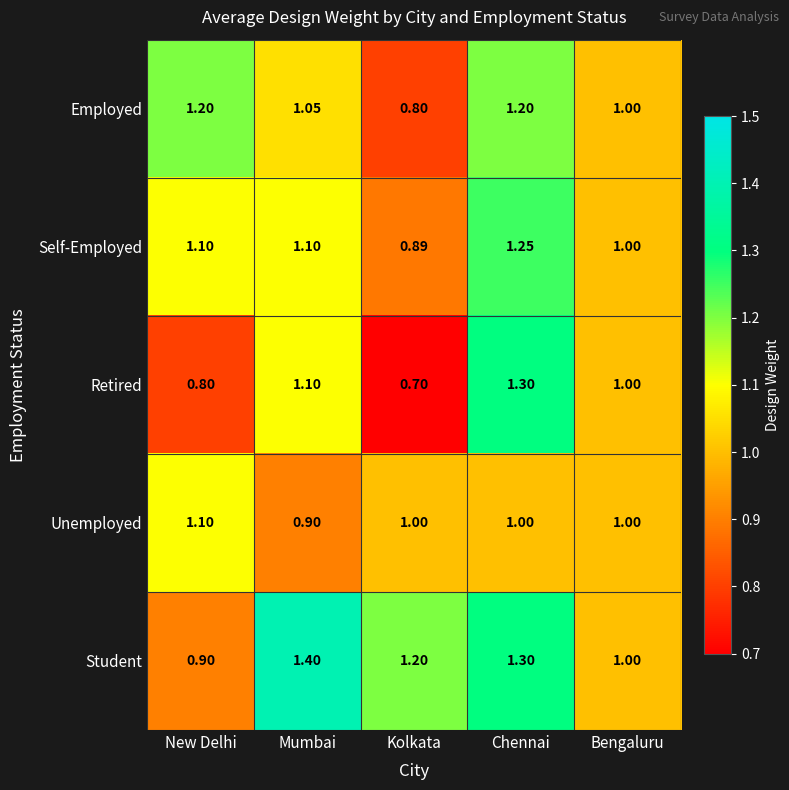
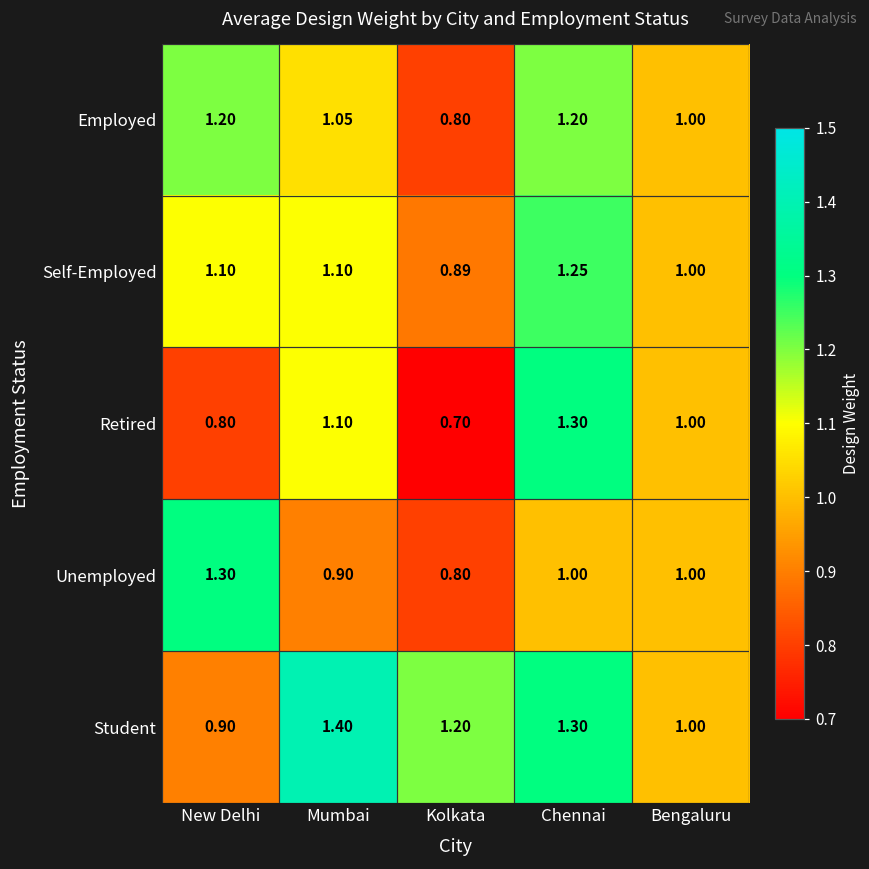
Unemployed, New Delhi: 1.10 -> 1.30
Unemployed, Kolkata: 1.00 -> 0.80
